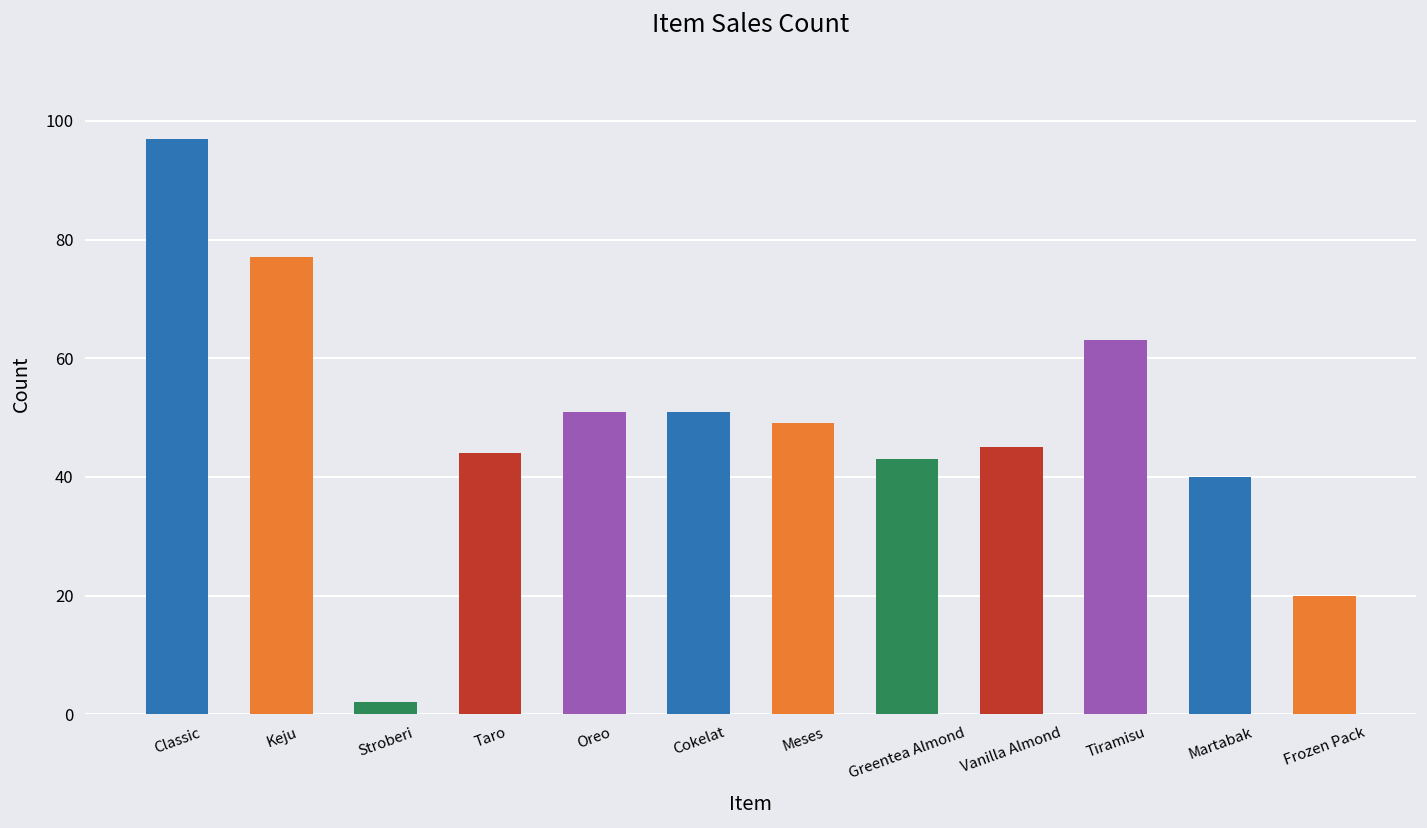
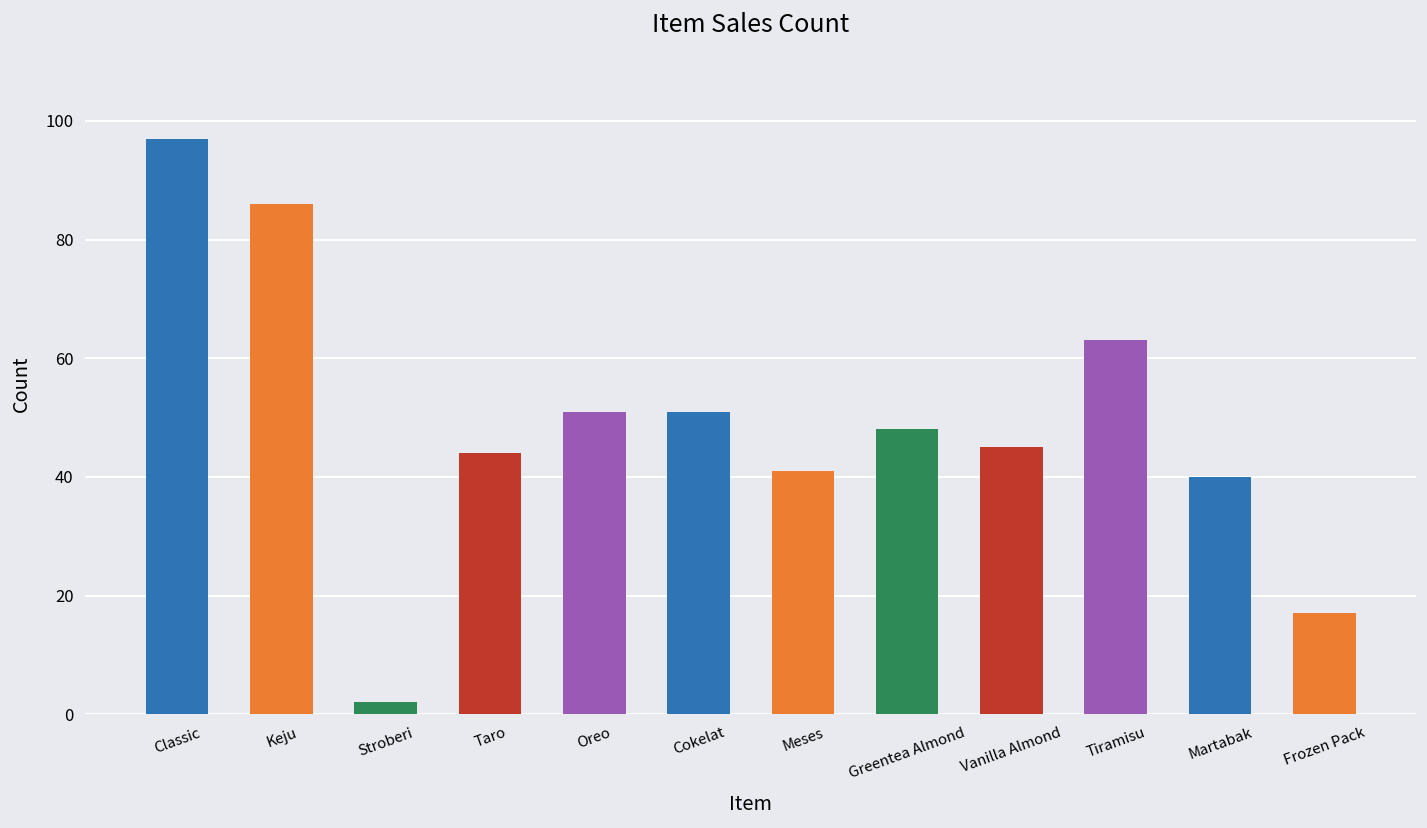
Keju: 77 -> 86
Meses: 49 -> 41
Greentea Almond: 43 -> 48
Frozen Pack: 20 -> 17
